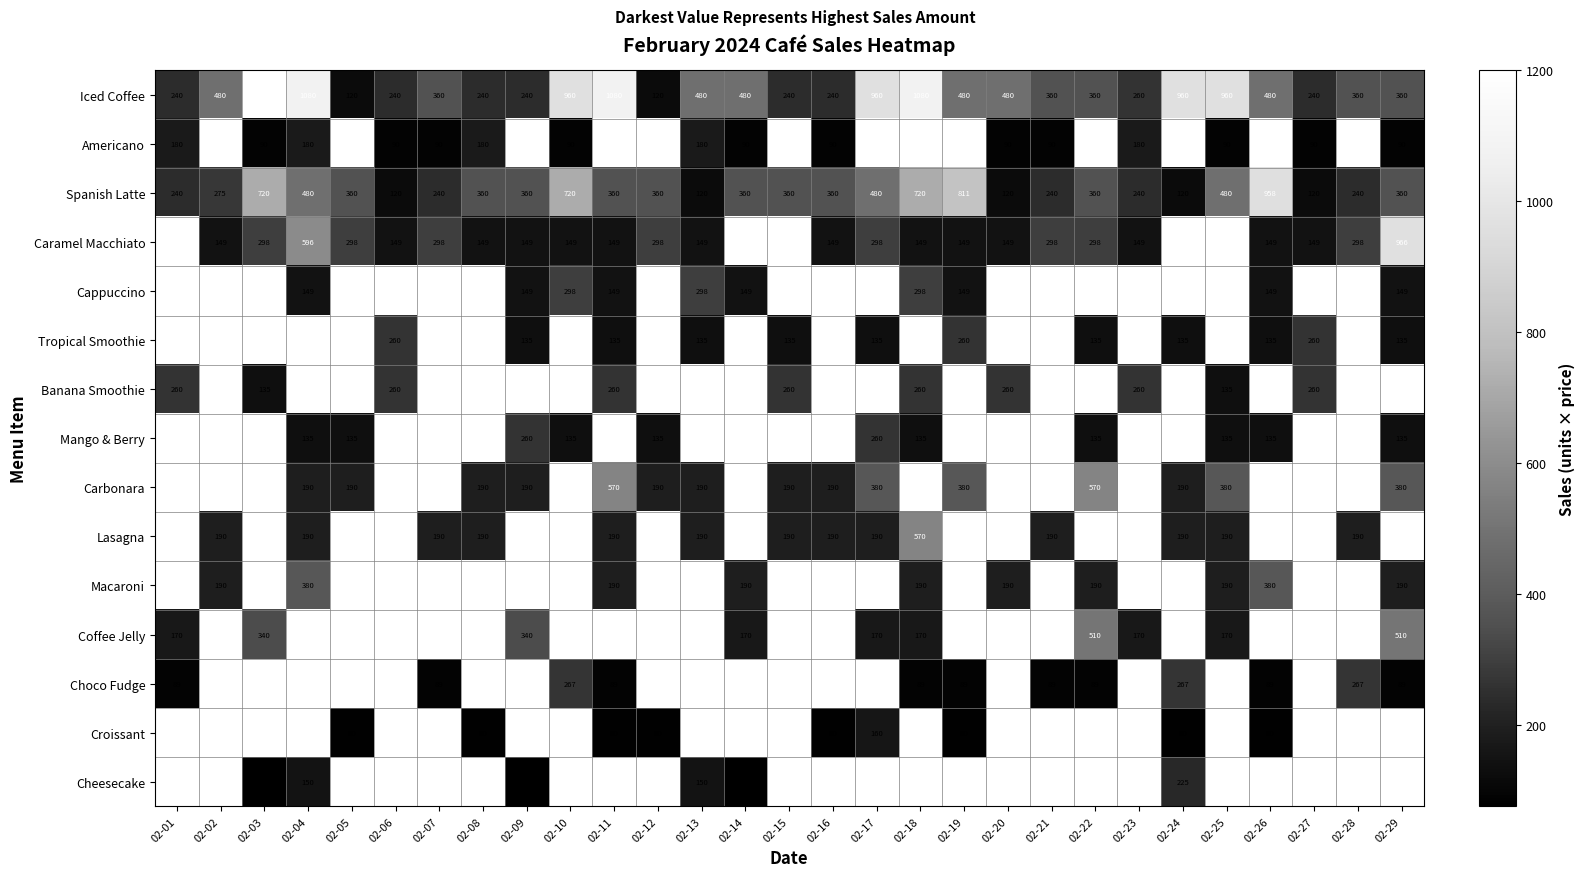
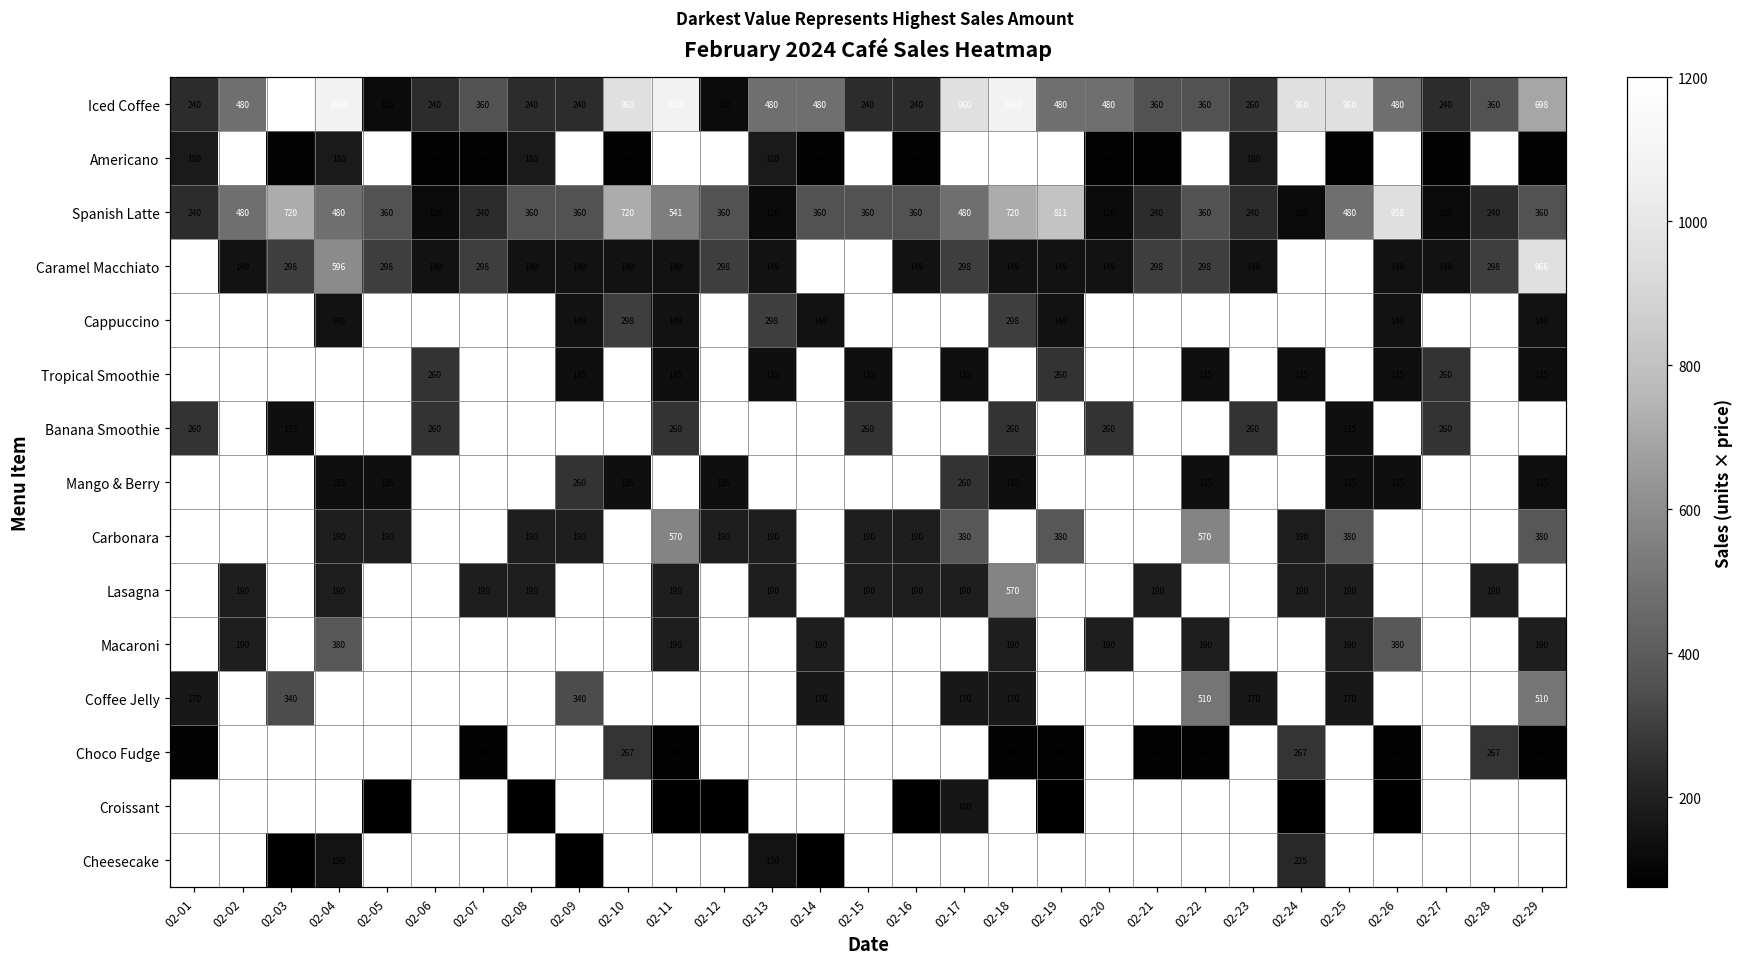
Iced Coffee, 02-29: 360 -> 698
Spanish Latte, 02-02: 275 -> 480
Spanish Latte, 02-11: 360 -> 541
